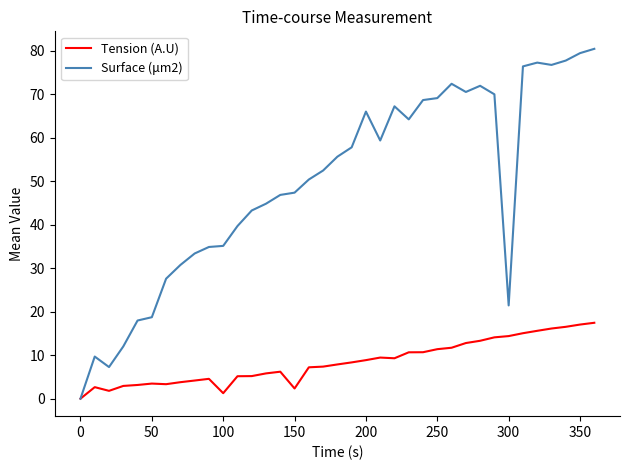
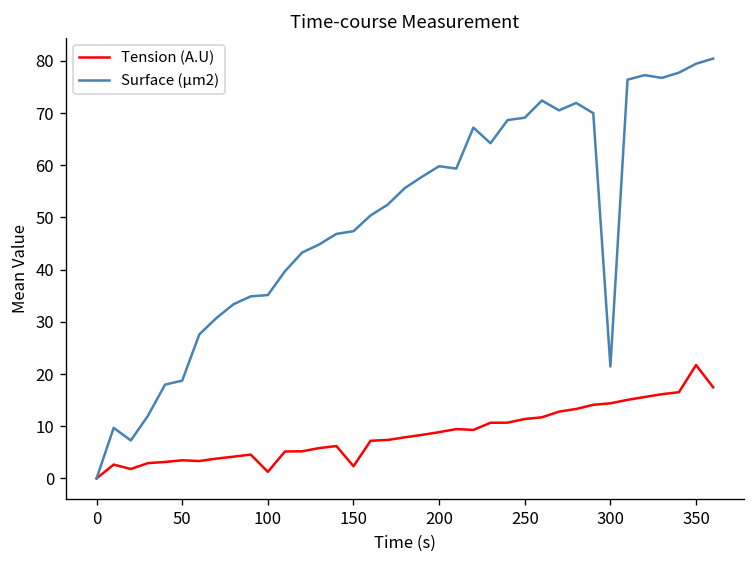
Surface (μm2), 200: 66 -> 60
Tension (A.U), 350: 17 -> 22
